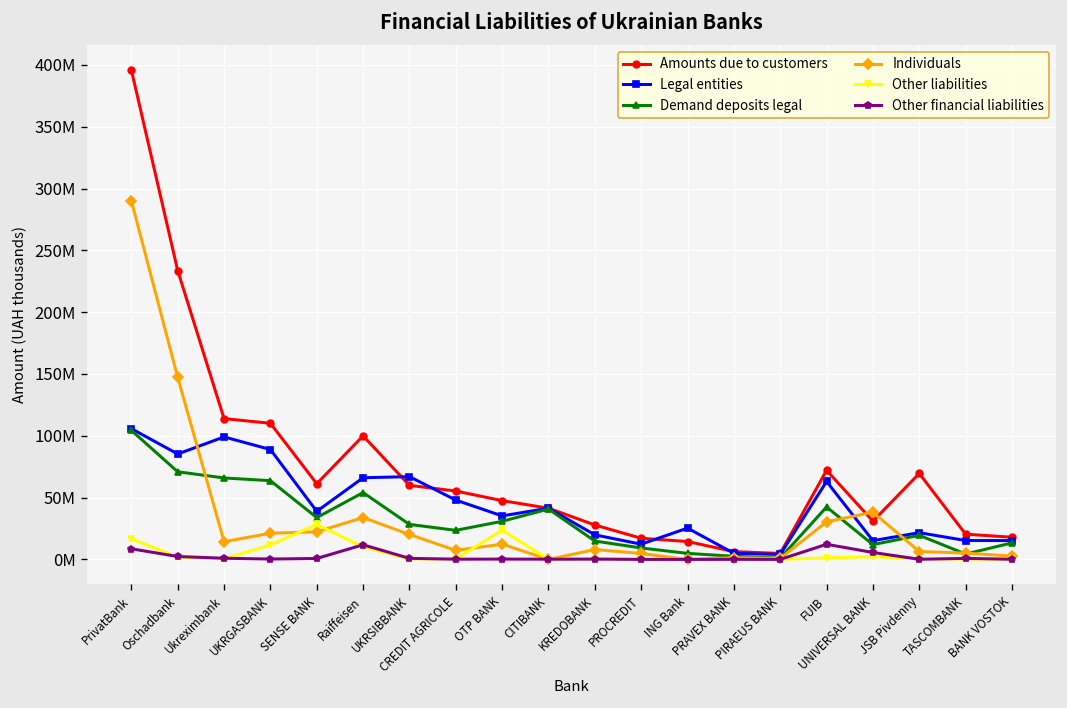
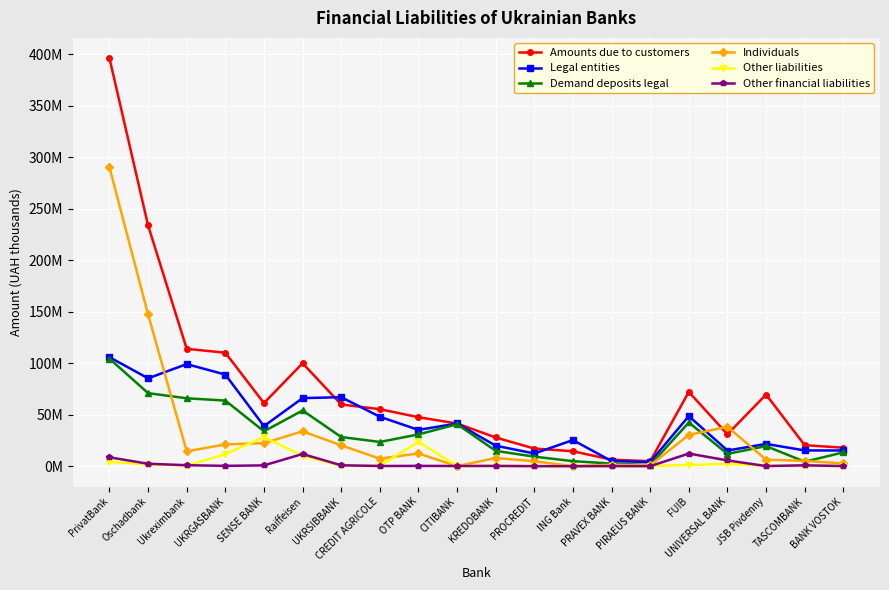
Other liabilities, PrivatBank: 17000000 -> 4000000
Legal entities, FUIB: 63000000 -> 49000000
